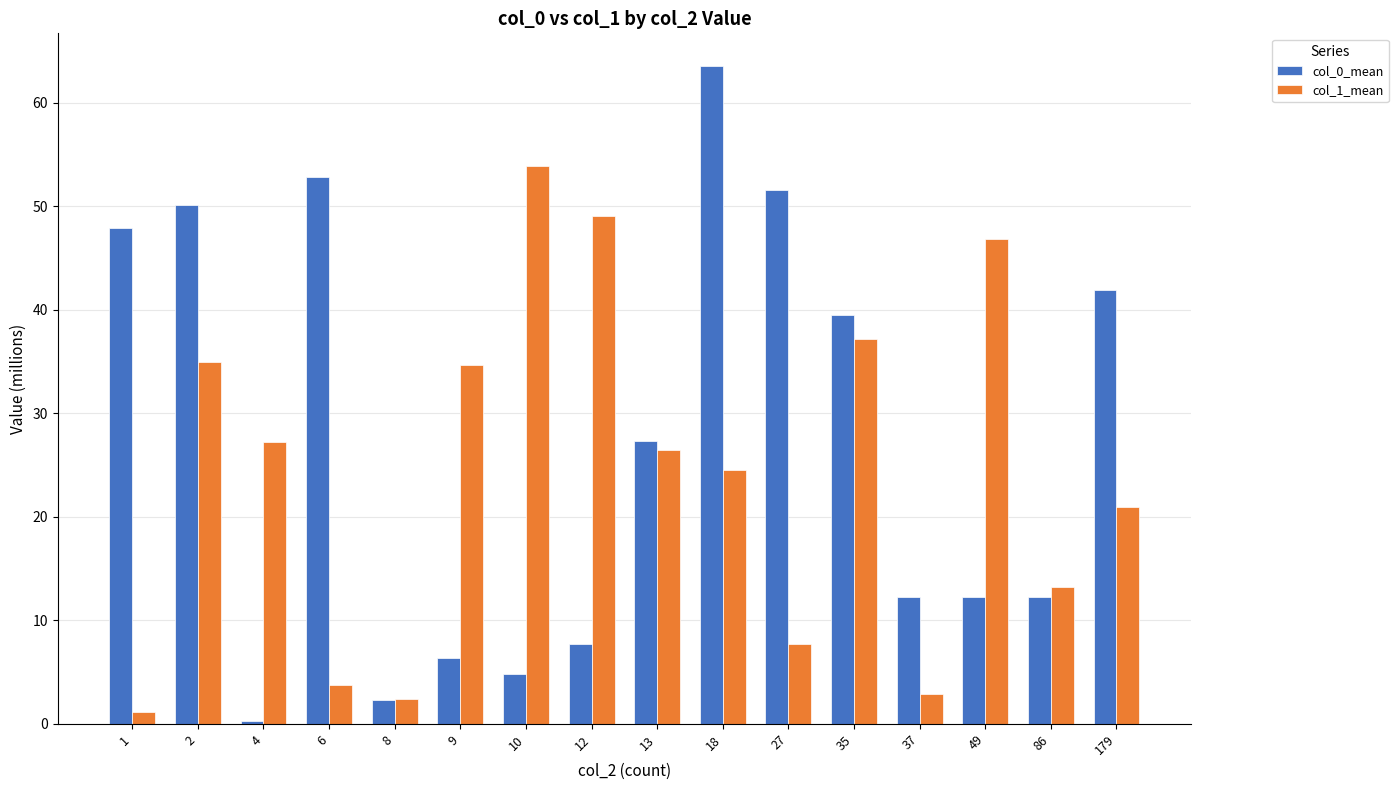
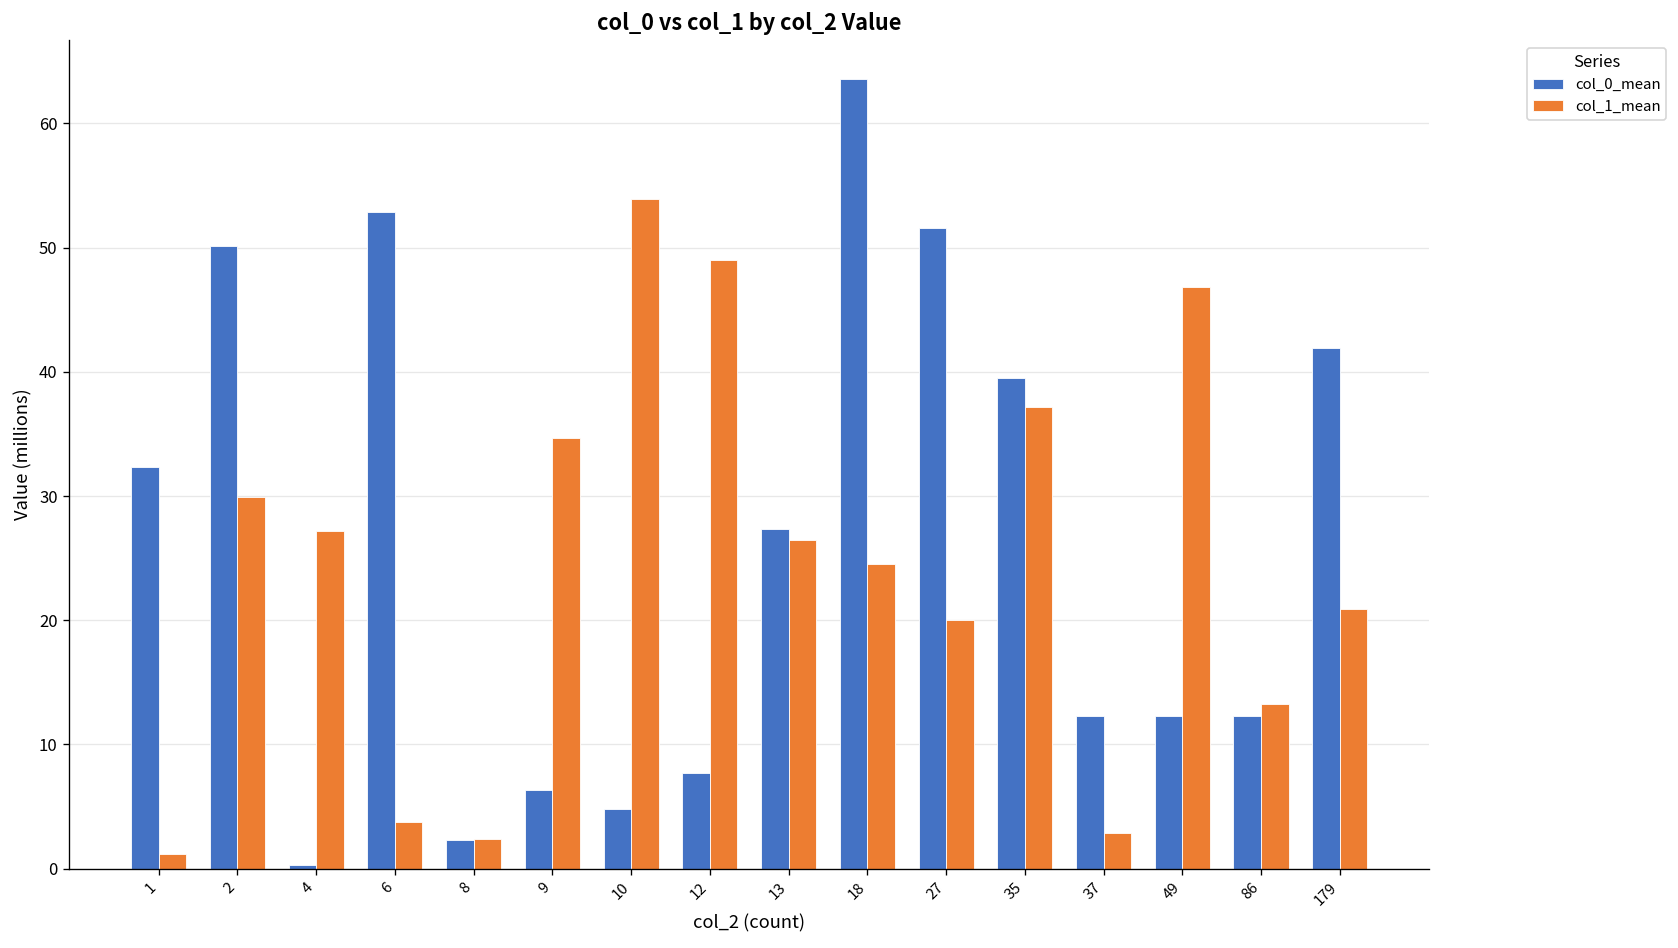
col_0_mean, 1: 47.9 -> 32.3
col_1_mean, 2: 34.9 -> 29.9
col_1_mean, 27: 7.7 -> 20.1
